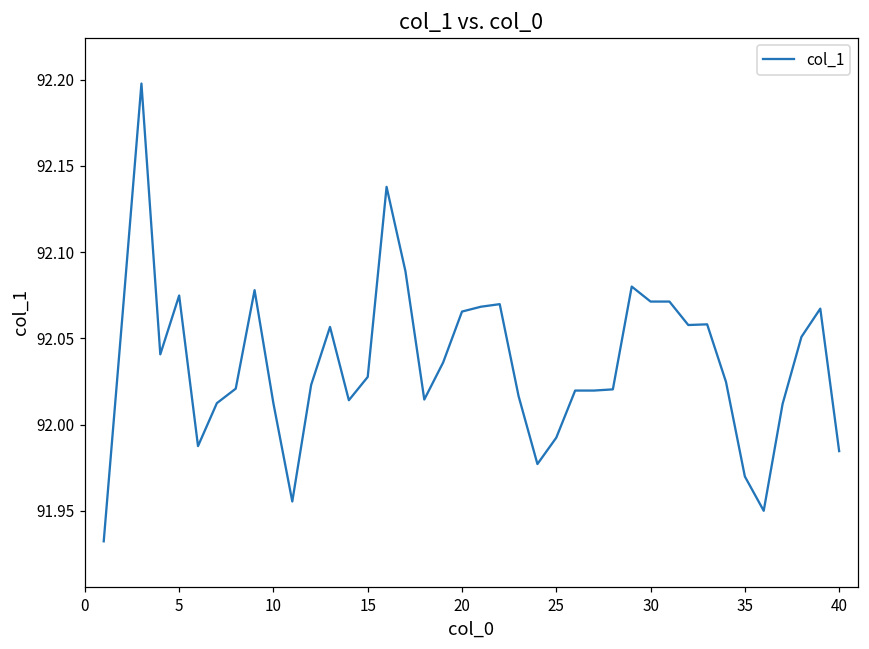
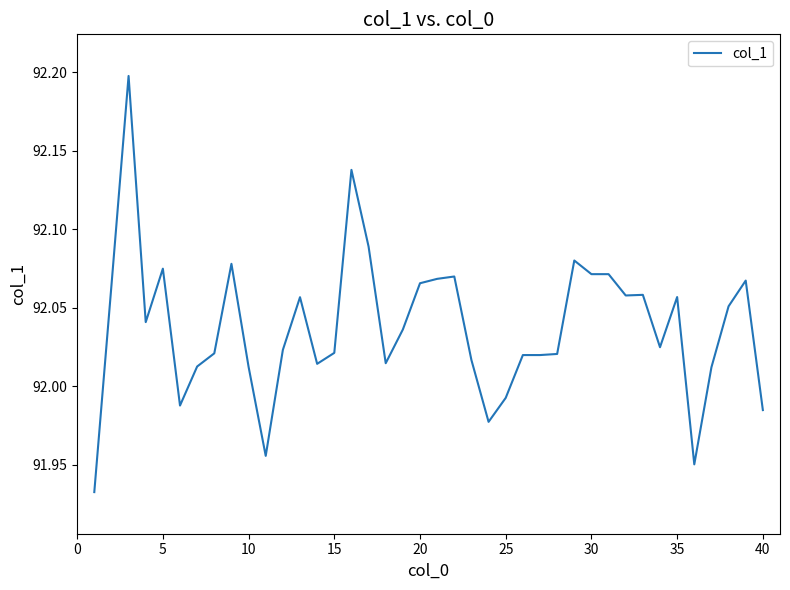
15: 92.028 -> 92.021
35: 91.970 -> 92.057
